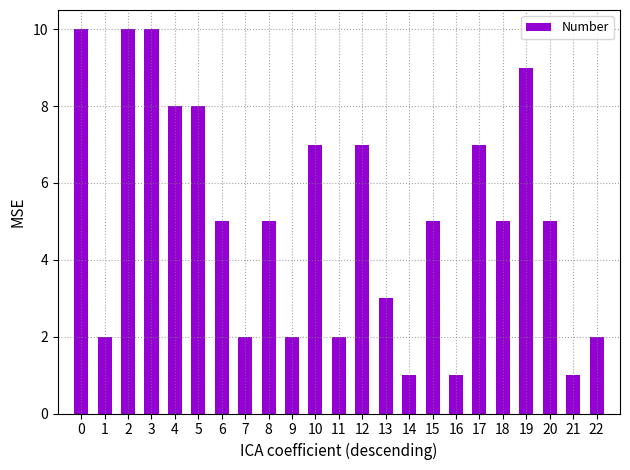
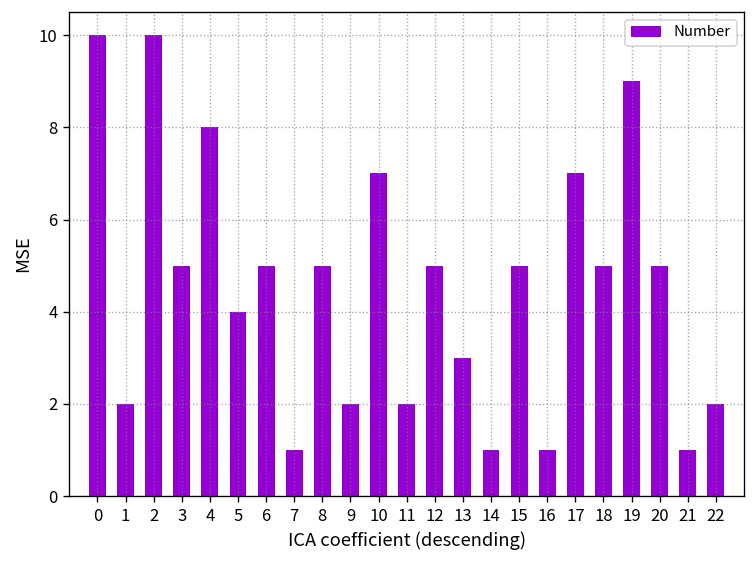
3: 10 -> 5
5: 8 -> 4
7: 2 -> 1
12: 7 -> 5
